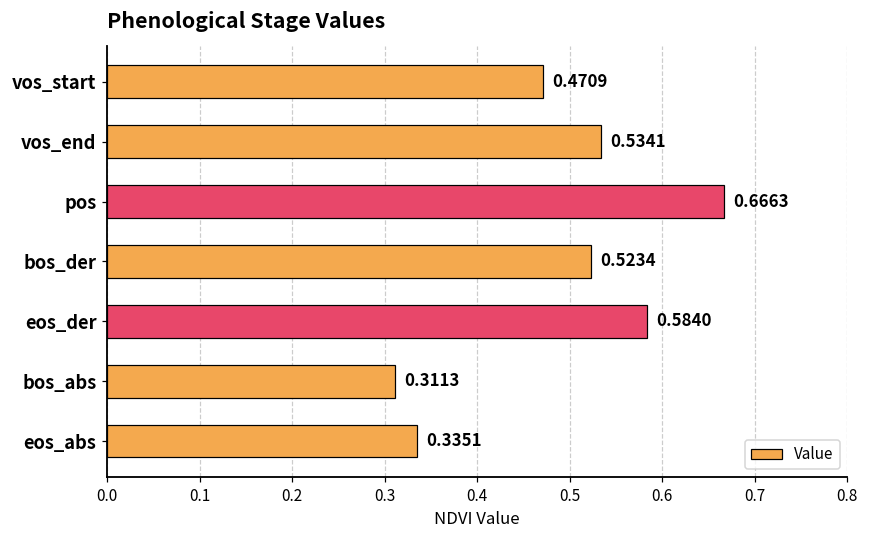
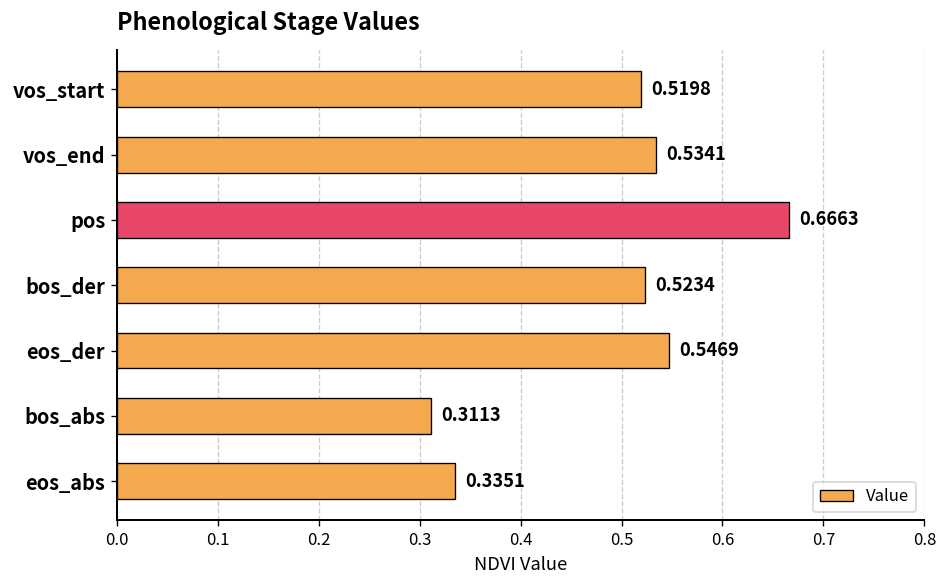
vos_start: 0.4709 -> 0.5198
eos_der: 0.5840 -> 0.5469
